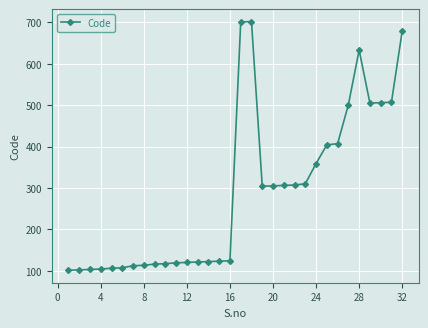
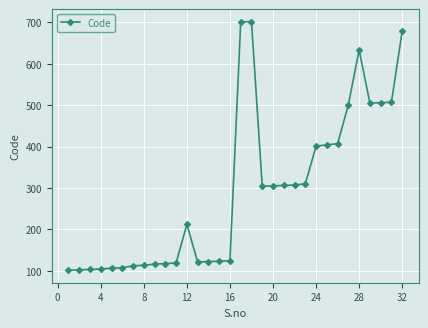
12: 120 -> 210
24: 360 -> 400
